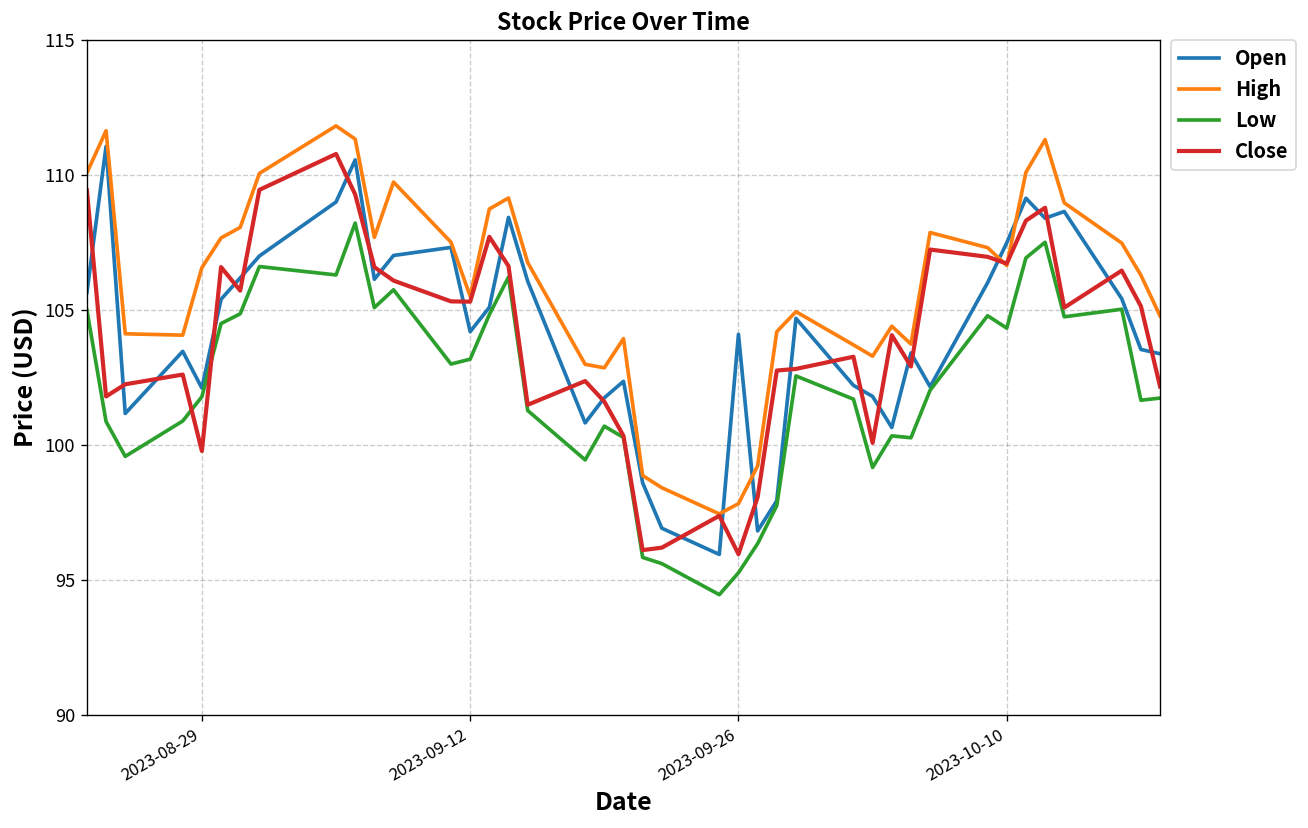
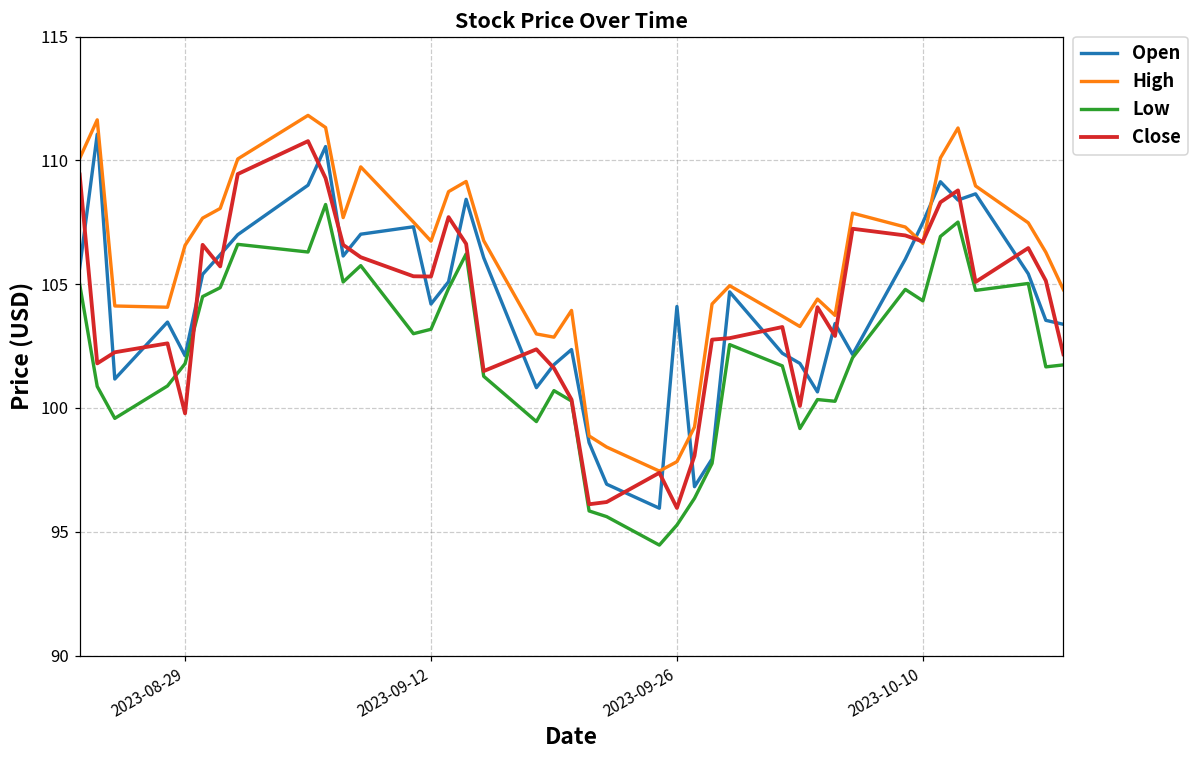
High, 2023-09-12: 105.5 -> 106.7
